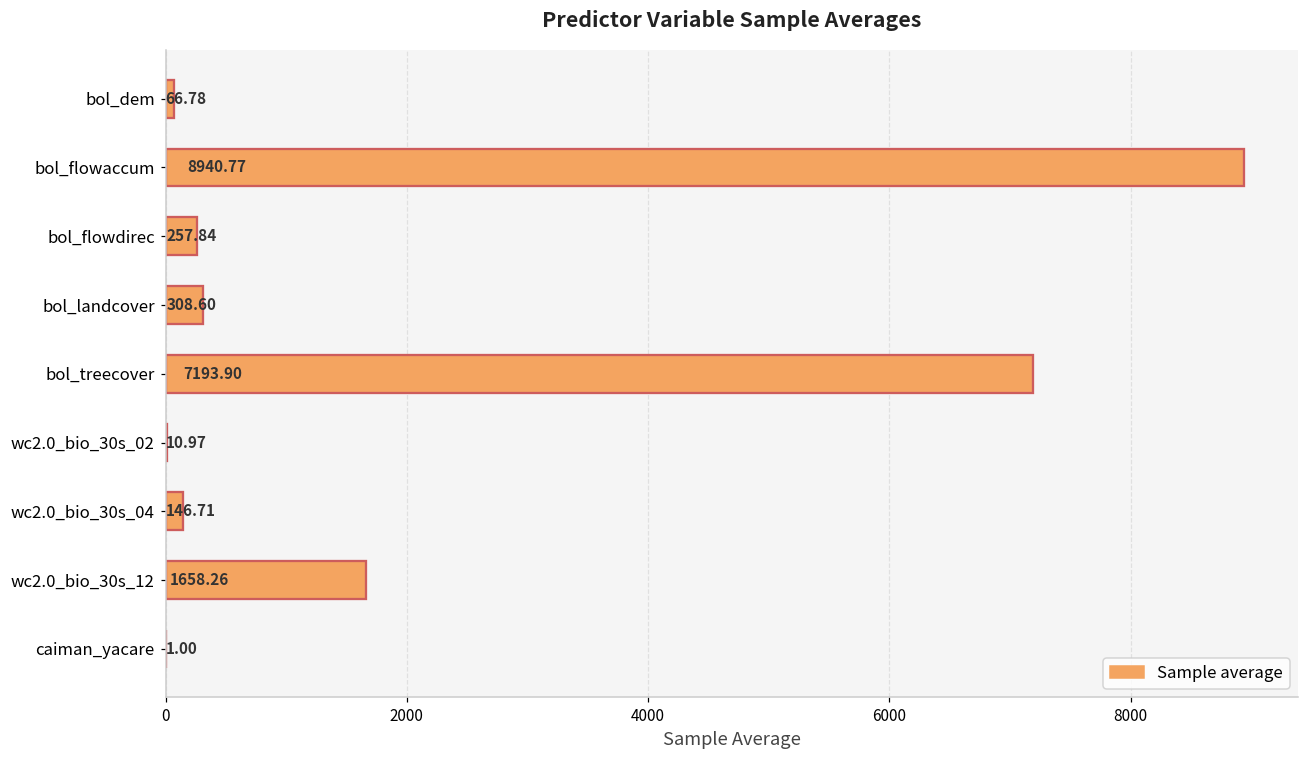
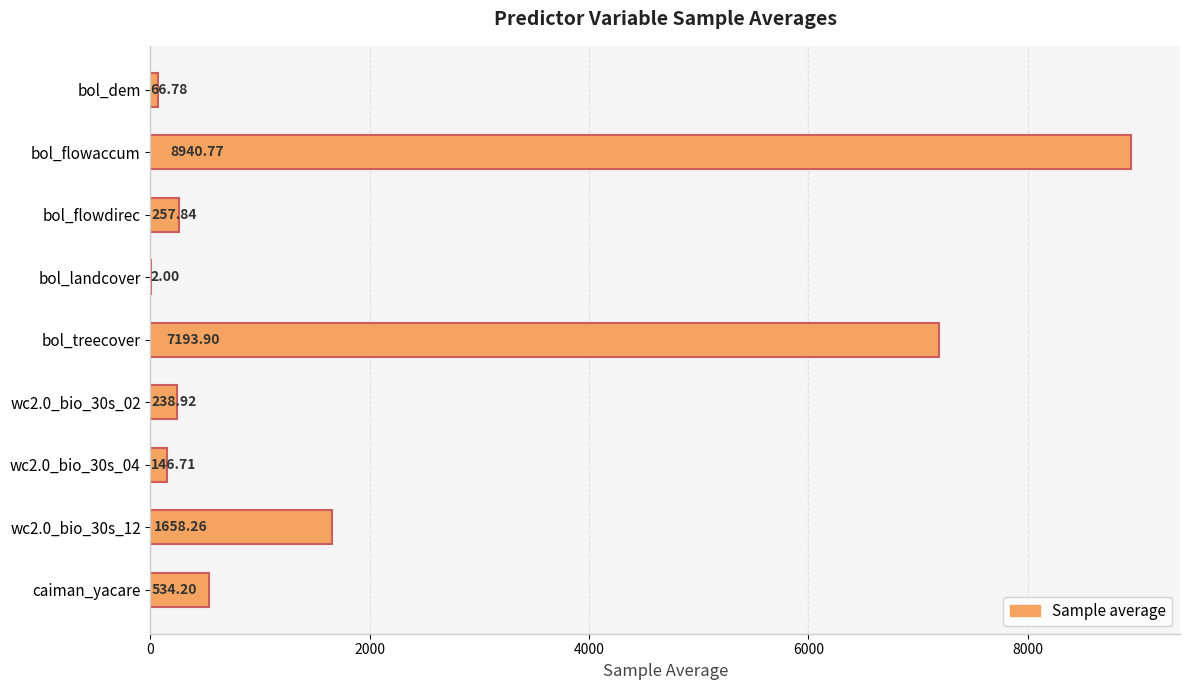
bol_landcover: 308.60 -> 2.00
wc2.0_bio_30s_02: 10.97 -> 238.92
caiman_yacare: 1.00 -> 534.20
